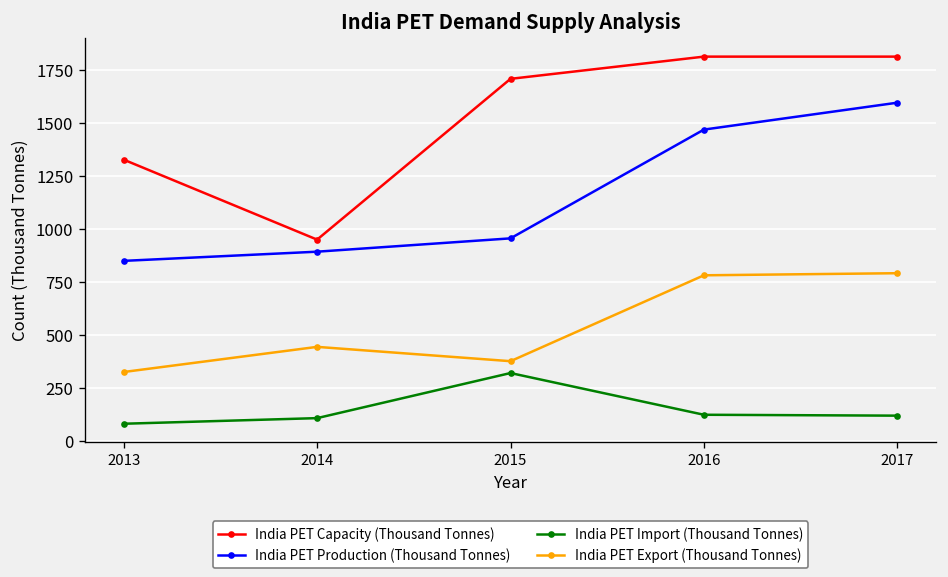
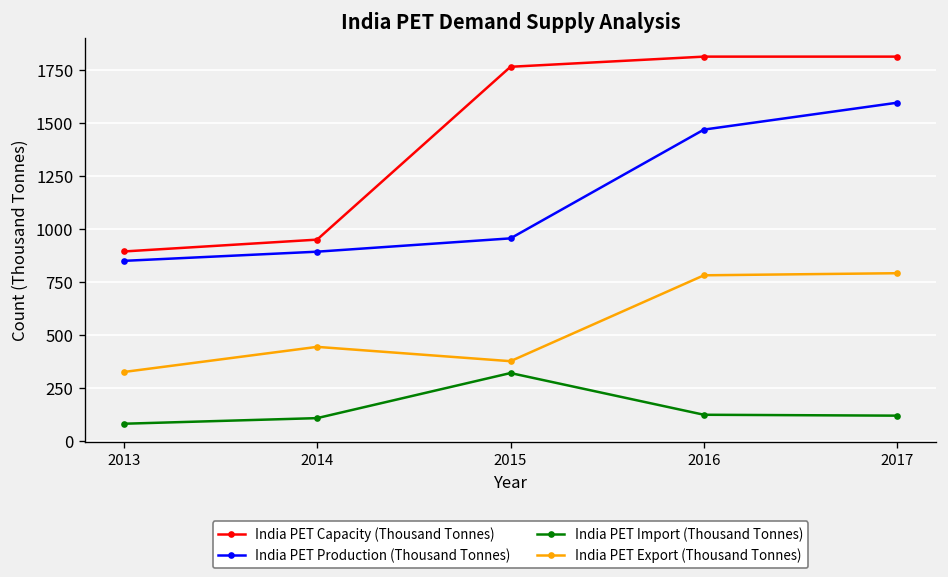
India PET Capacity (Thousand Tonnes), 2013: 1330 -> 890
India PET Capacity (Thousand Tonnes), 2015: 1710 -> 1770
